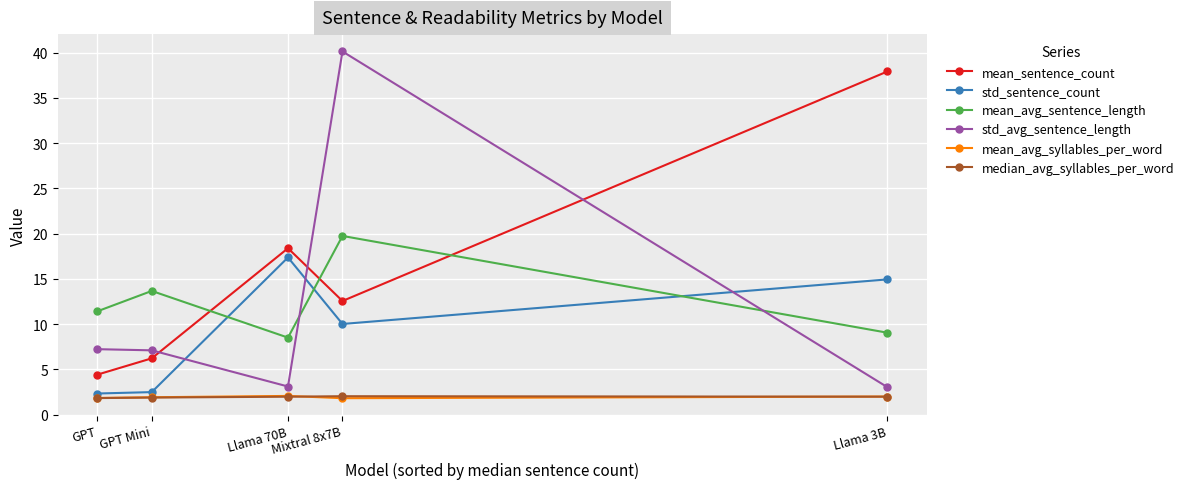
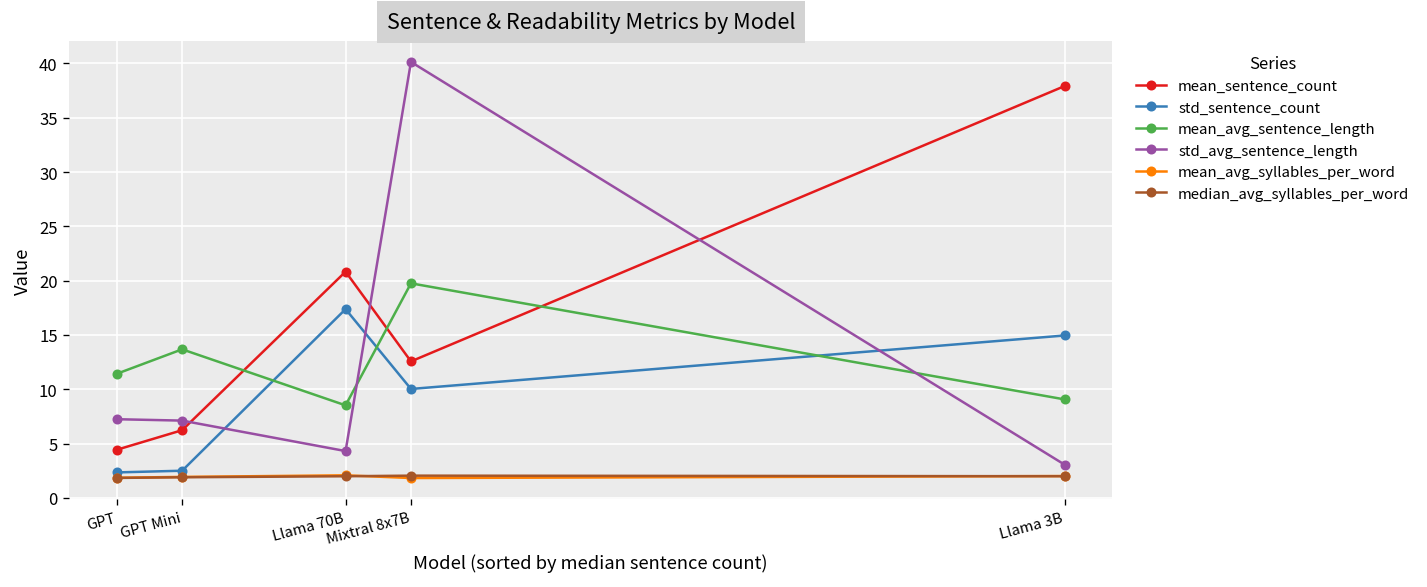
mean_sentence_count, Llama 70B: 18 -> 21
std_avg_sentence_length, Llama 70B: 3 -> 4
